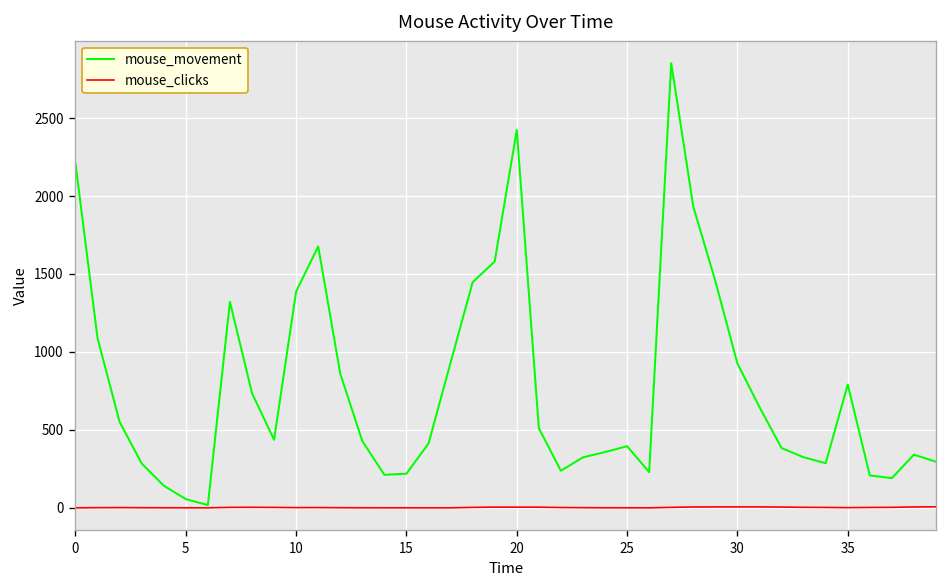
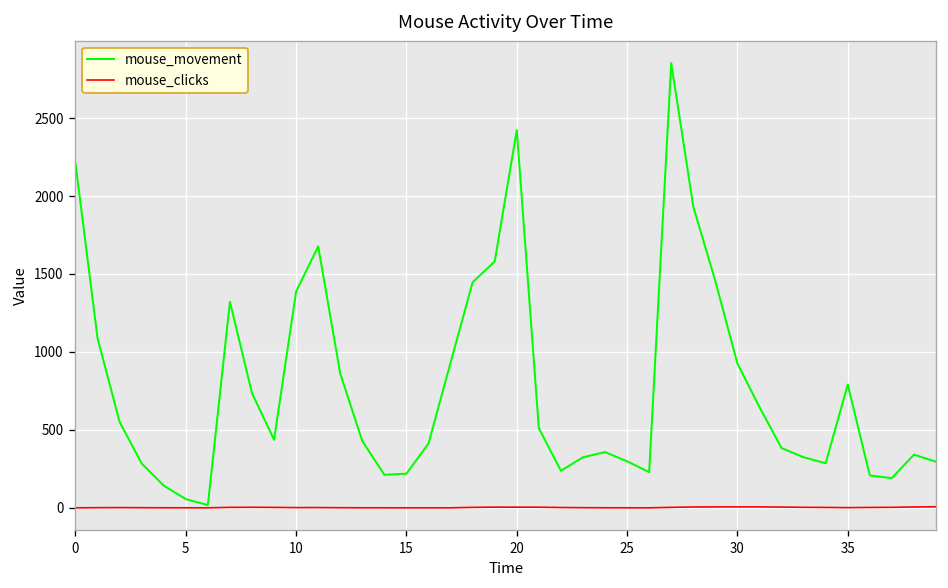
mouse_movement, 25: 400 -> 300
